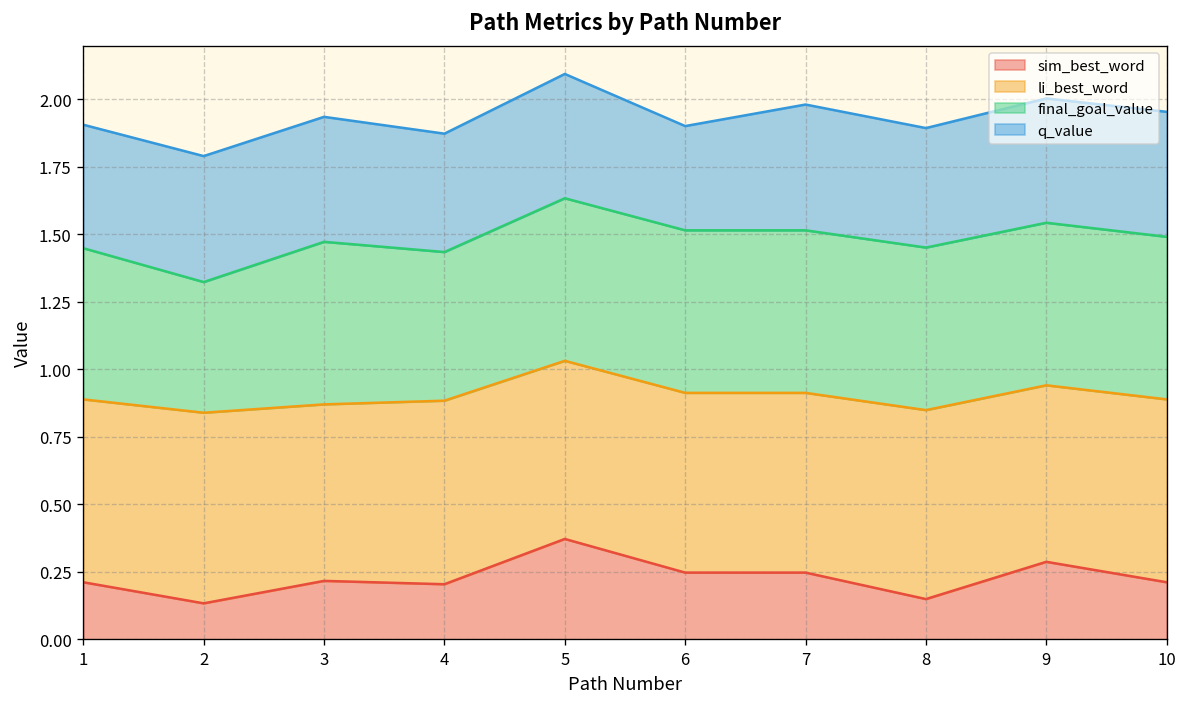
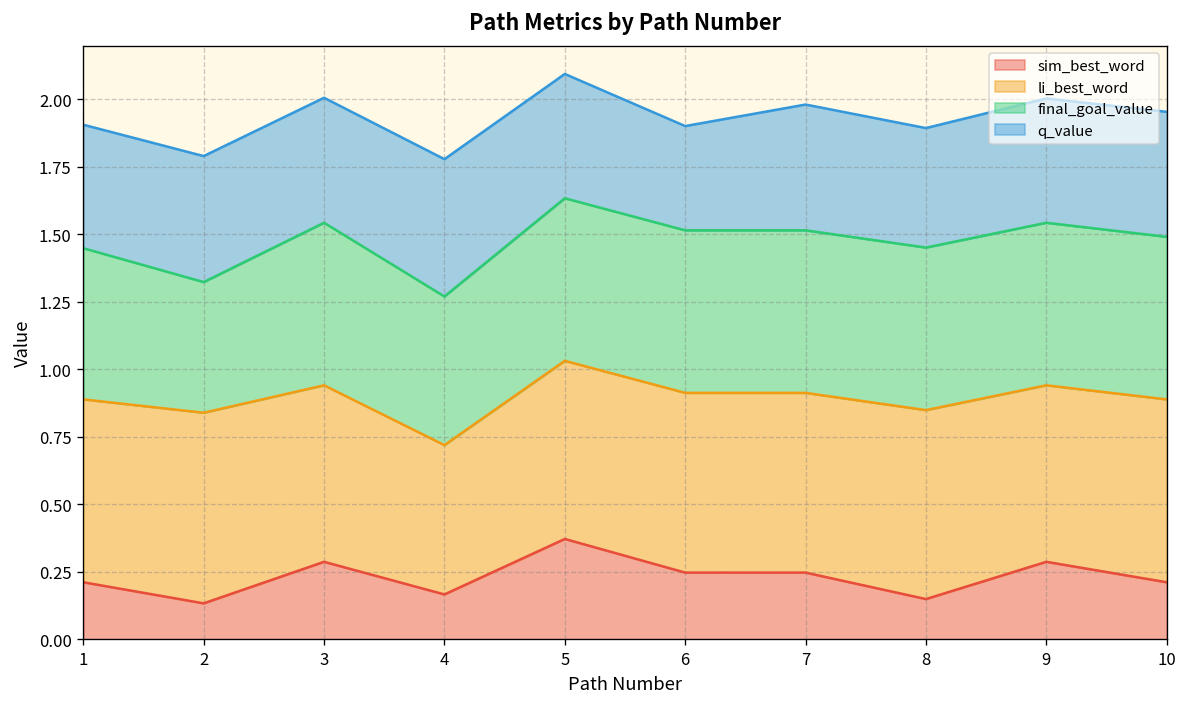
sim_best_word, 3: 0.22 -> 0.29
sim_best_word, 4: 0.20 -> 0.17
li_best_word, 4: 0.68 -> 0.55
q_value, 4: 0.44 -> 0.51
